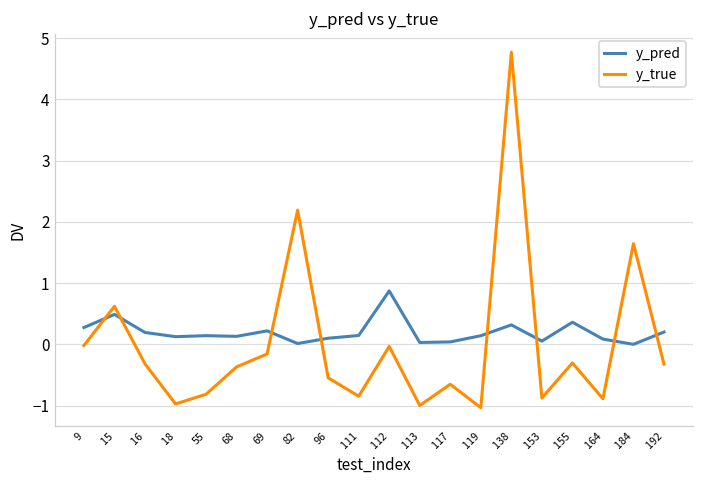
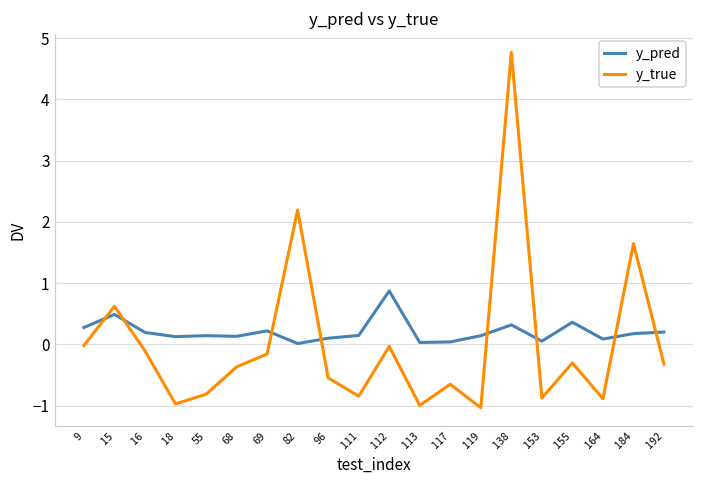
y_true, 16: -0.3 -> -0.1
y_pred, 184: 0.0 -> 0.2
